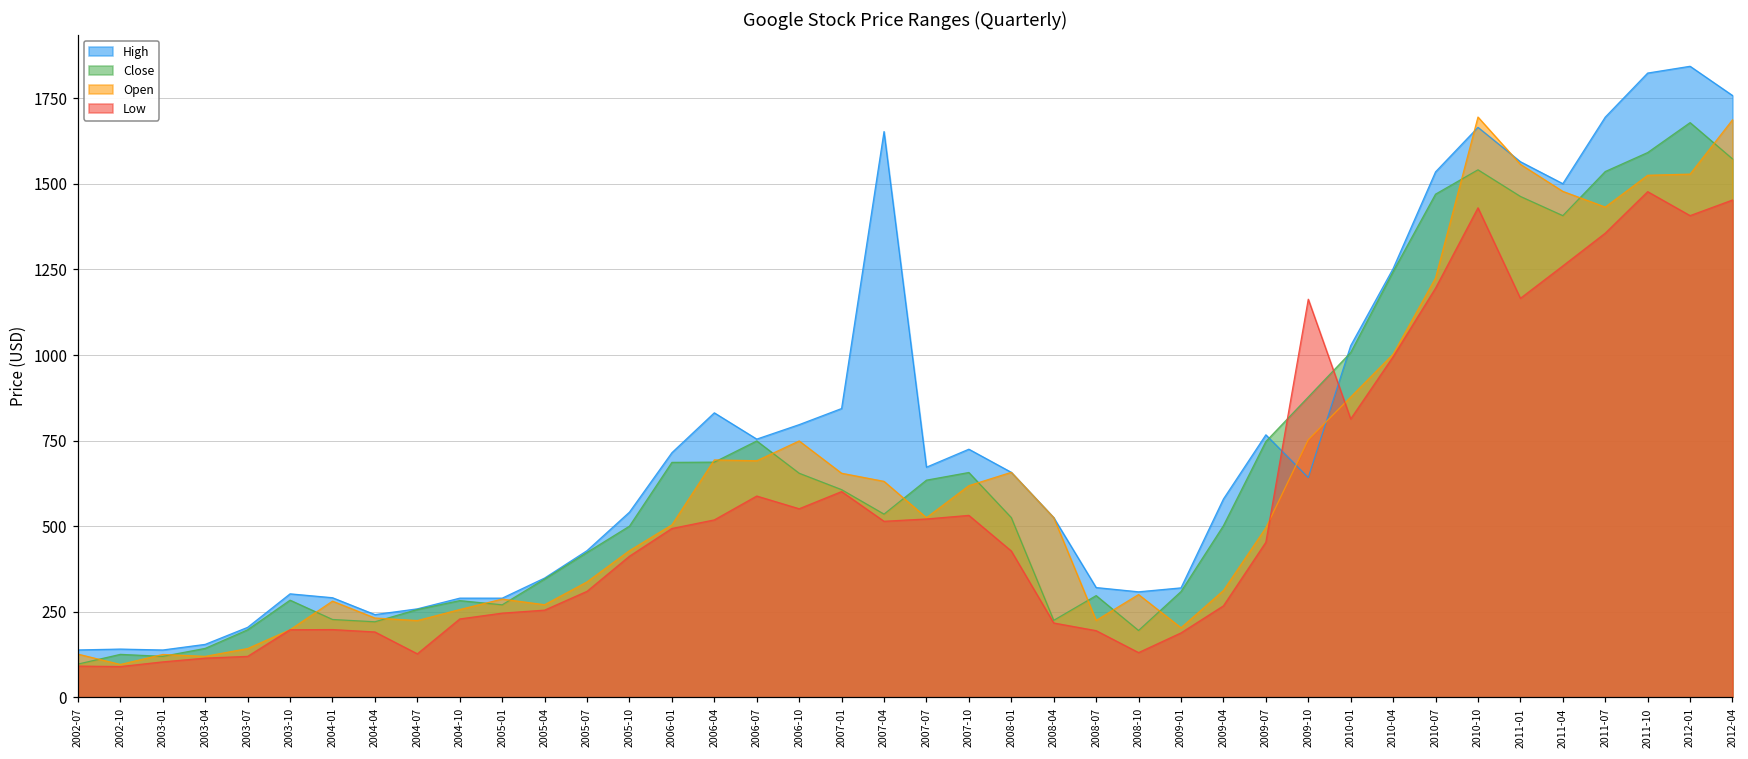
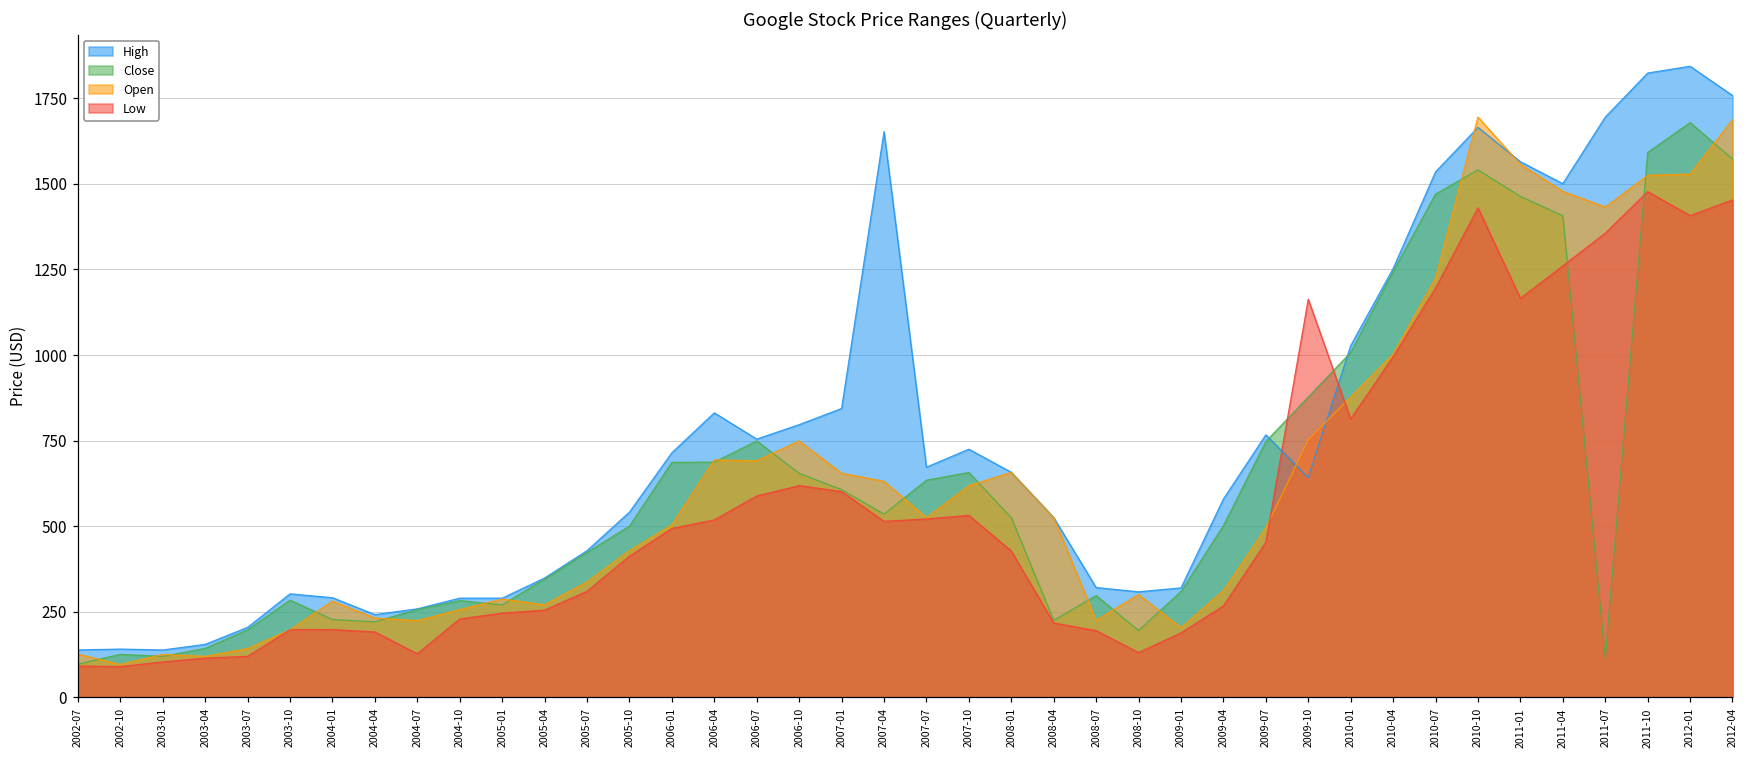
Low, 2006-10: 550 -> 620
Close, 2011-07: 1540 -> 110
